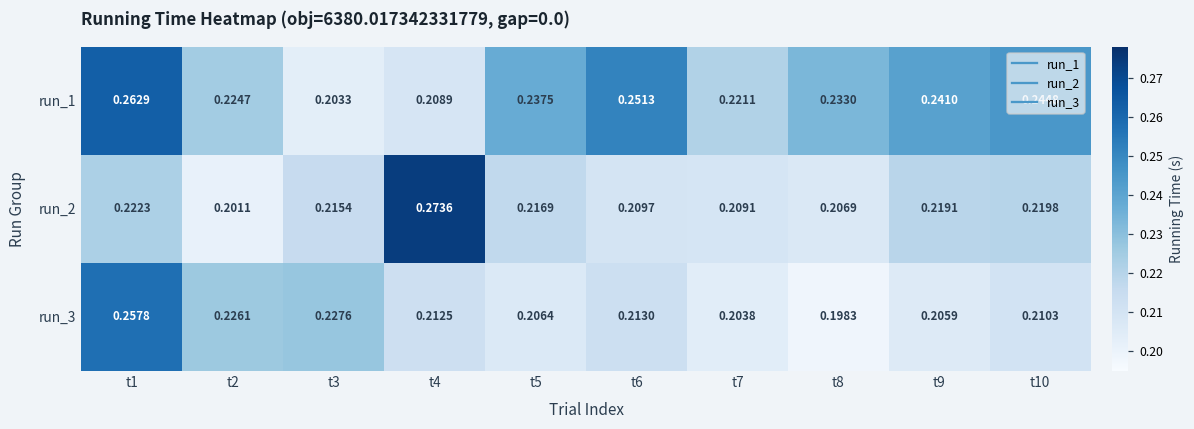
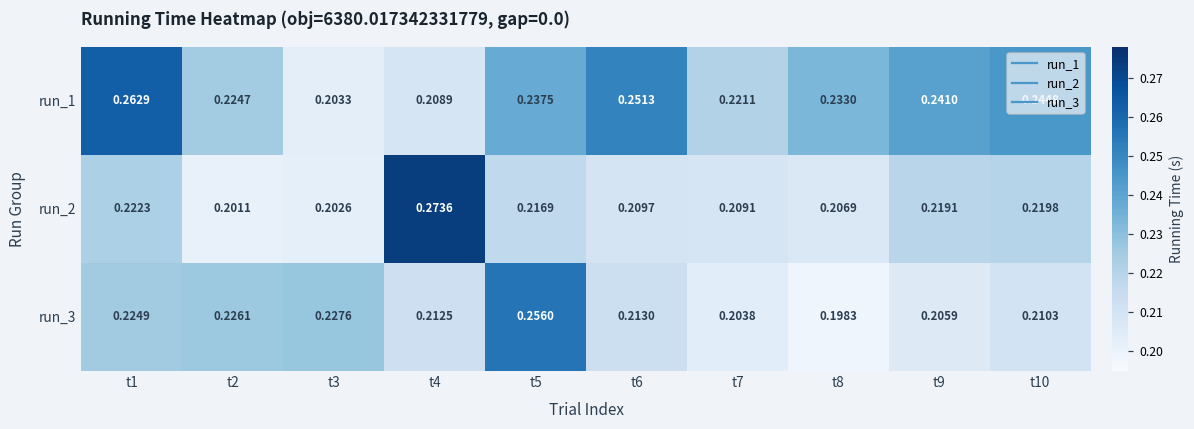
run_2, t3: 0.2154 -> 0.2026
run_3, t1: 0.2578 -> 0.2249
run_3, t5: 0.2064 -> 0.2560
